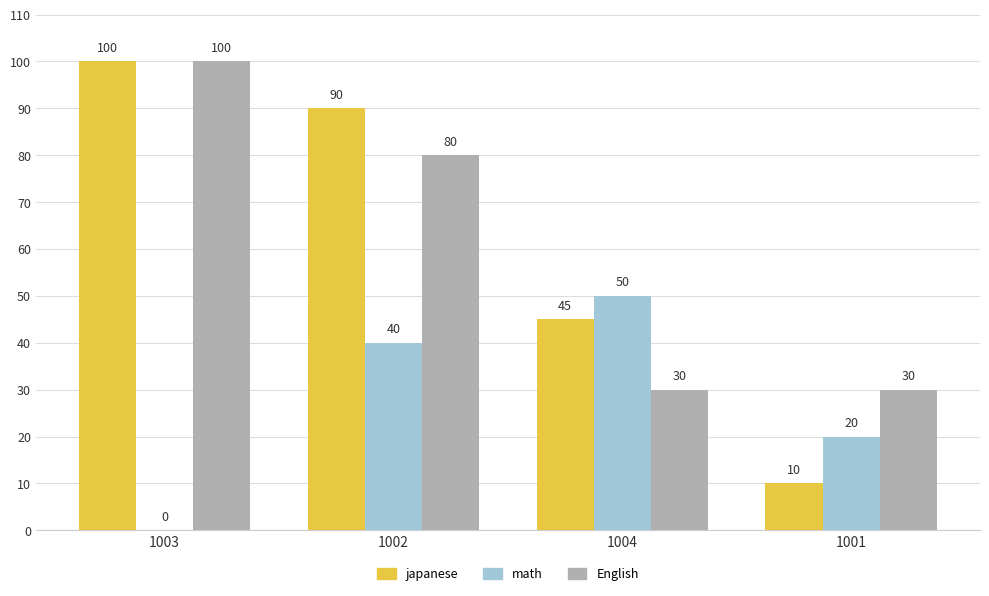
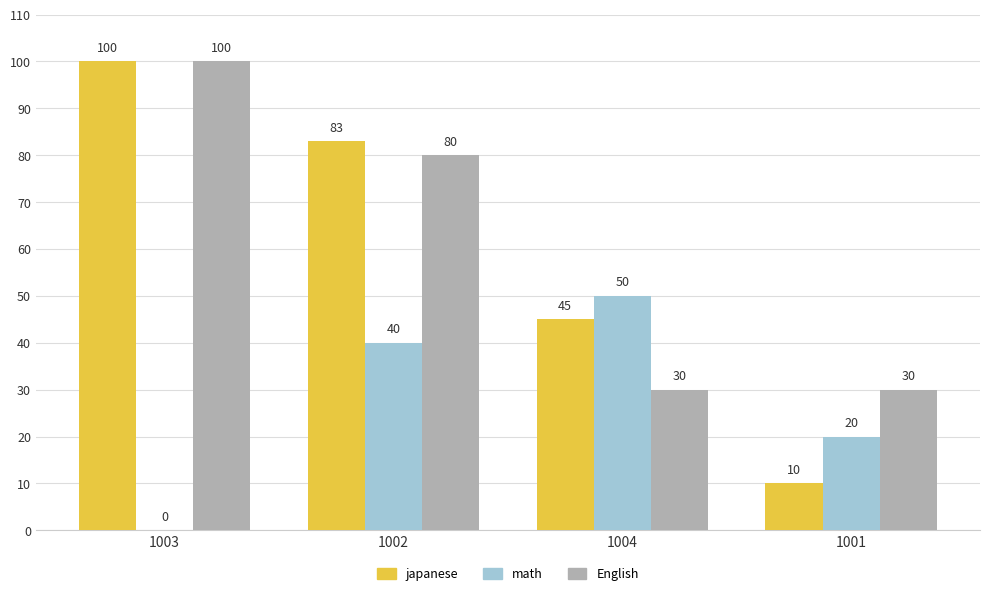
japanese, 1002: 90 -> 83
